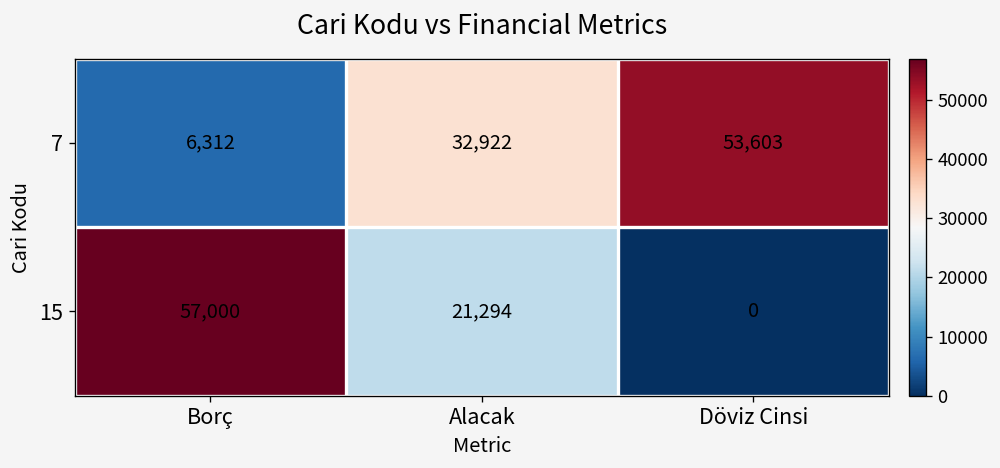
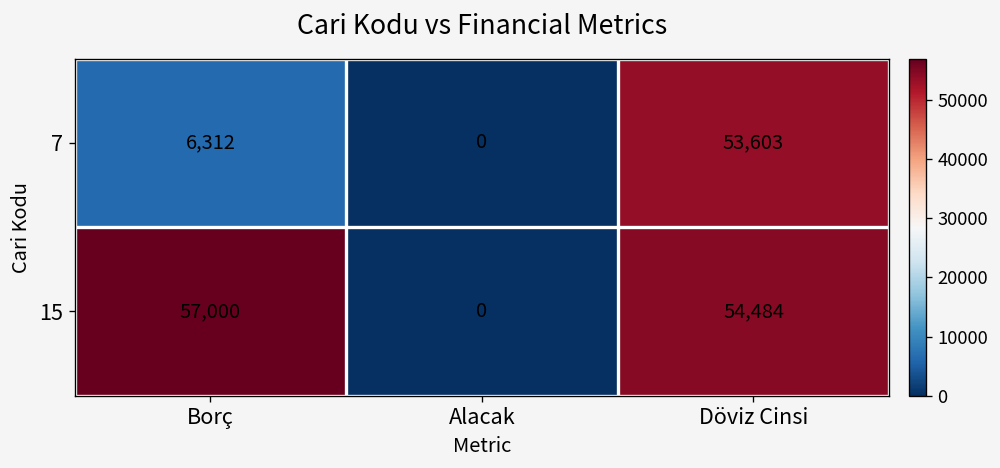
7, Alacak: 32,922 -> 0
15, Alacak: 21,294 -> 0
15, Döviz Cinsi: 0 -> 54,484
